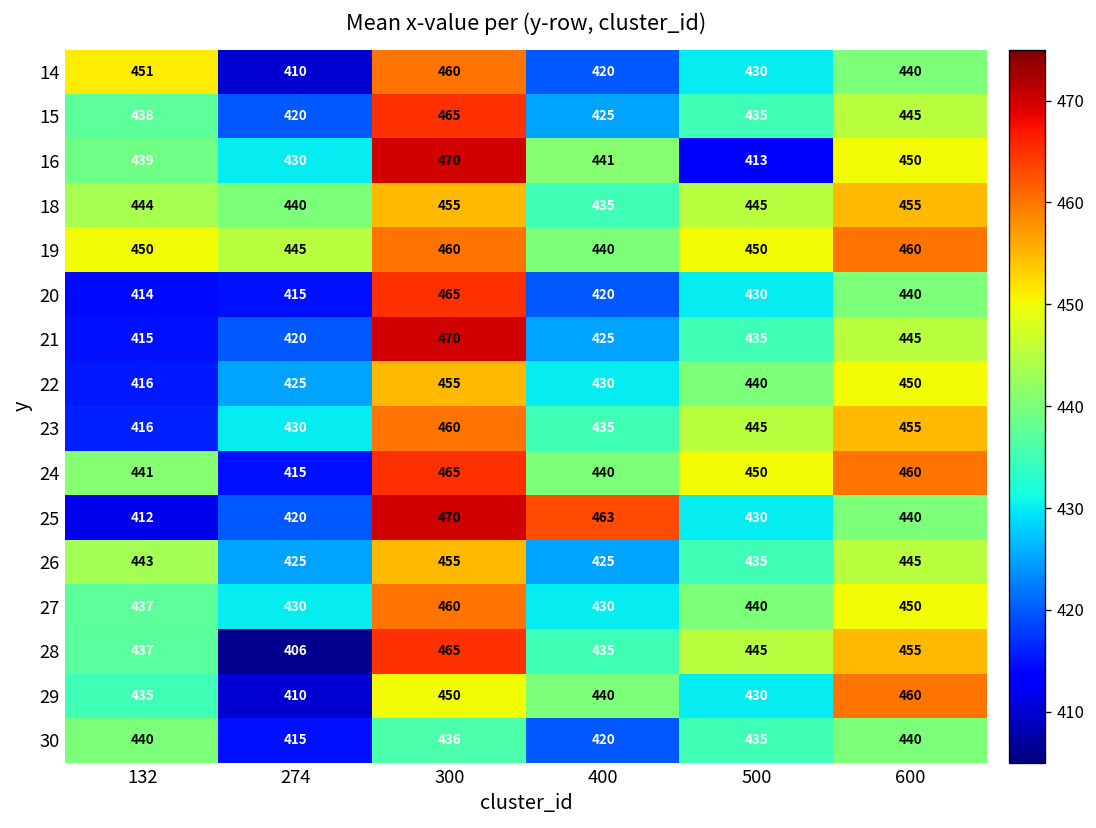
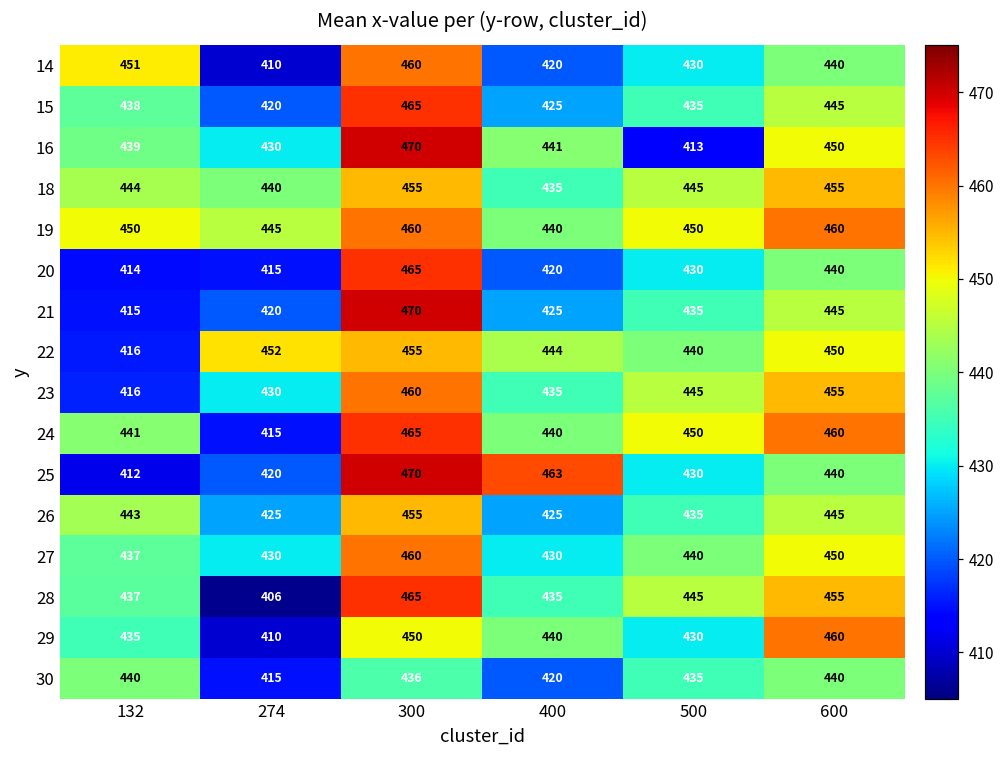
22, 274: 425 -> 452
22, 400: 430 -> 444
